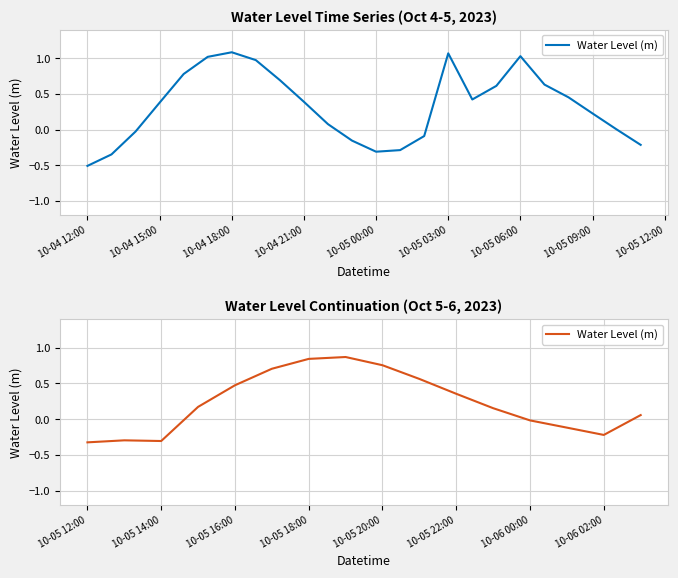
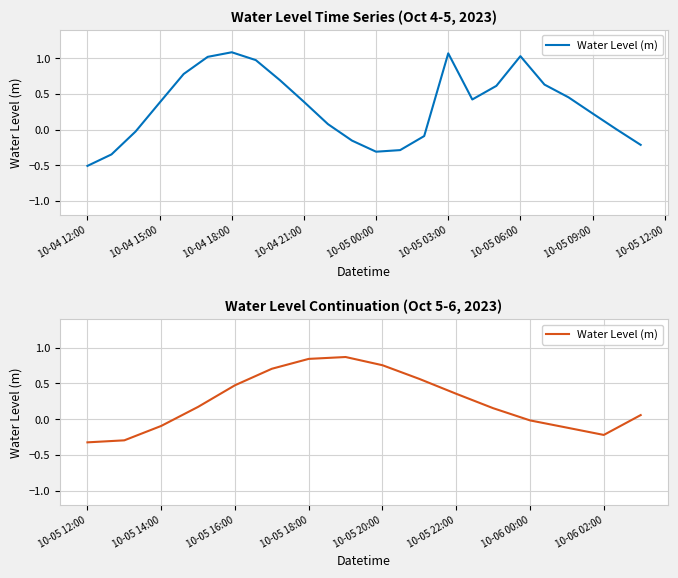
Water Level Continuation (Oct 5-6, 2023), 10-05 14:00: -0.3 -> -0.1
